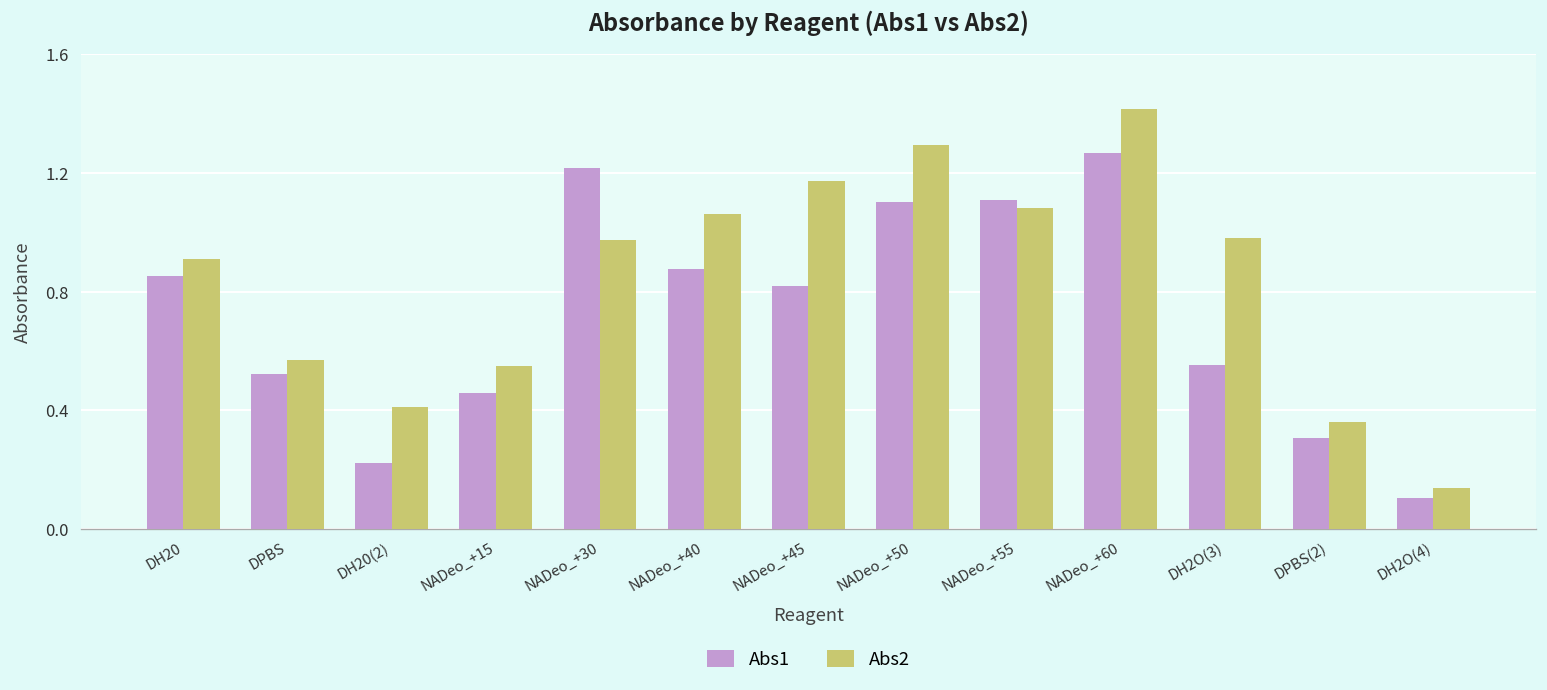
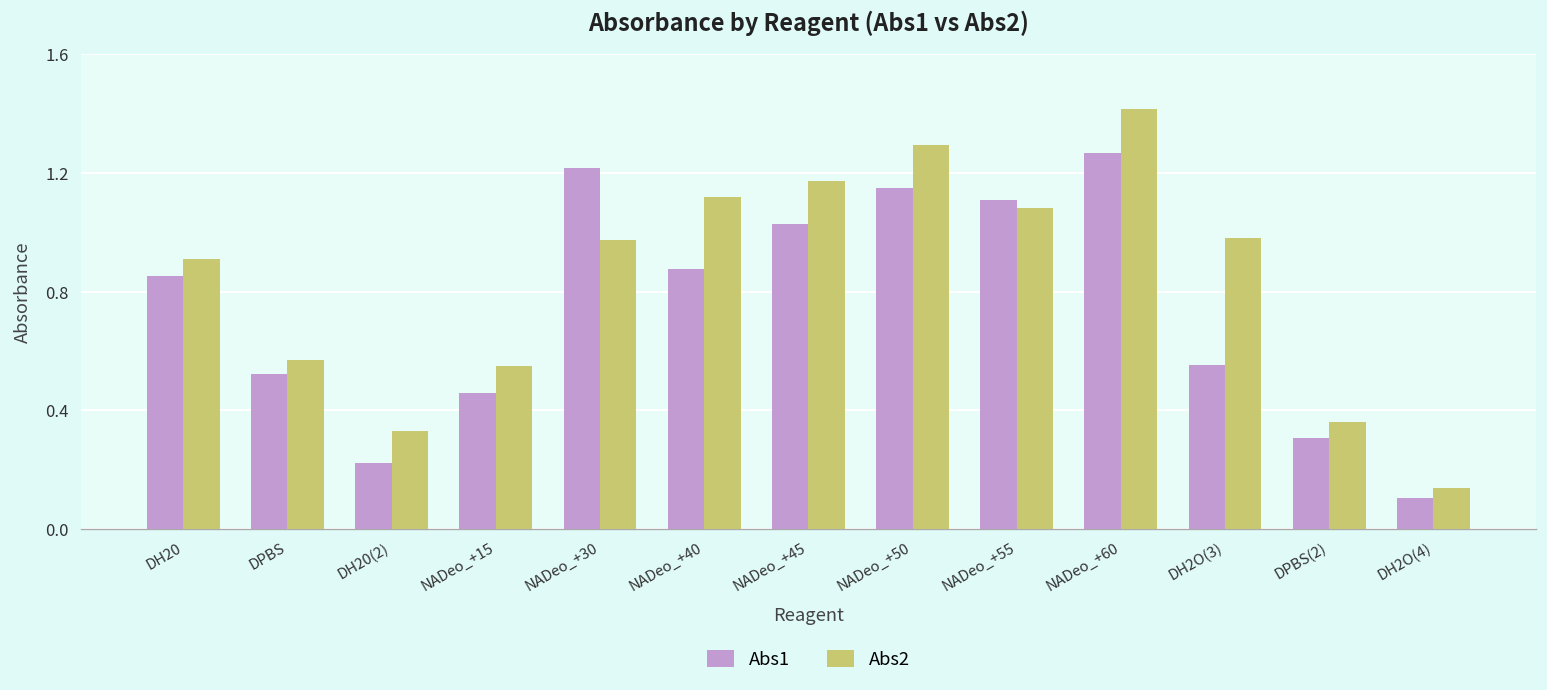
Abs2, DH20(2): 0.41 -> 0.33
Abs2, NADeo_+40: 1.06 -> 1.12
Abs1, NADeo_+45: 0.82 -> 1.03
Abs1, NADeo_+50: 1.10 -> 1.15
